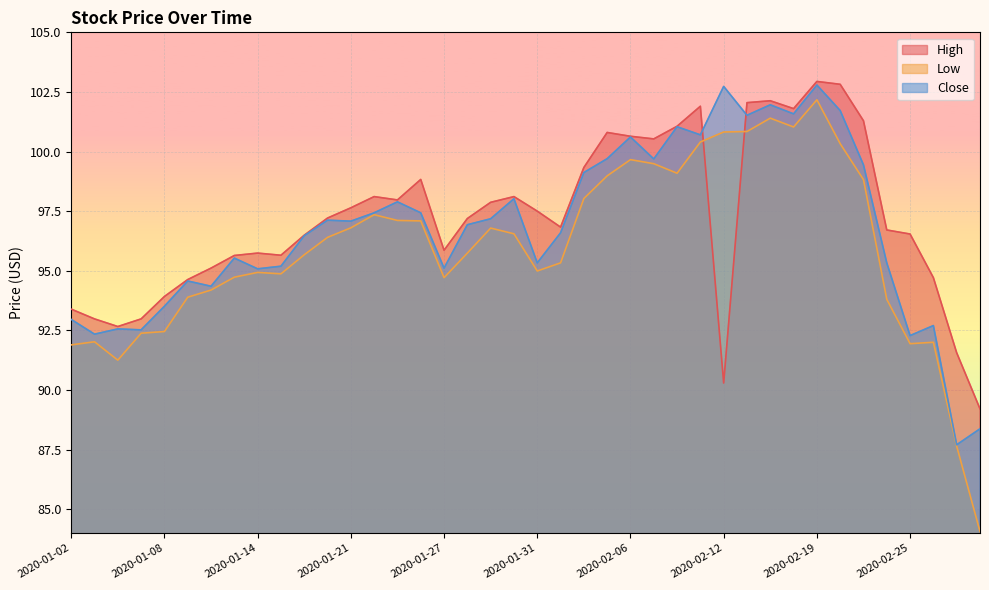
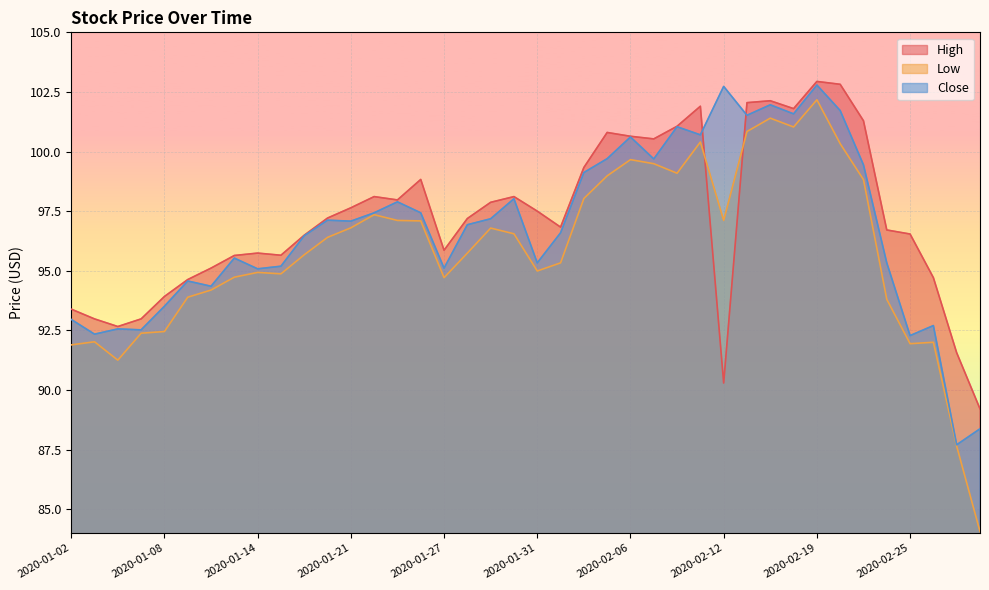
Low, 2020-02-12: 100.8 -> 97.1
